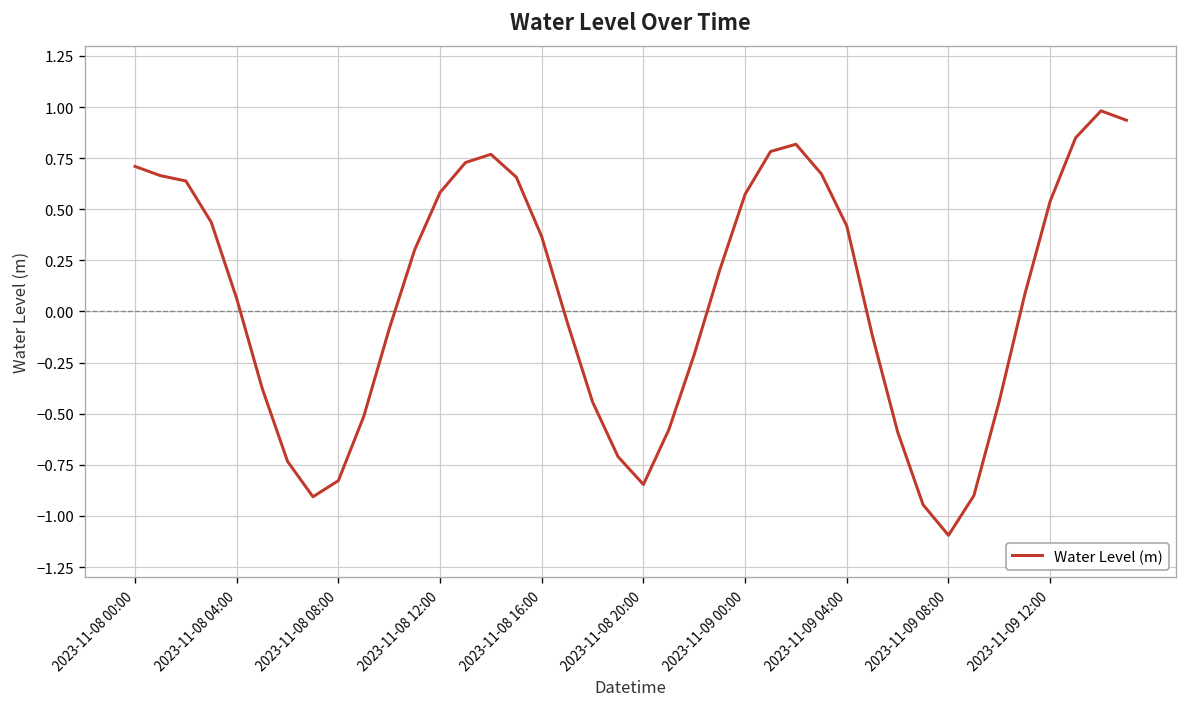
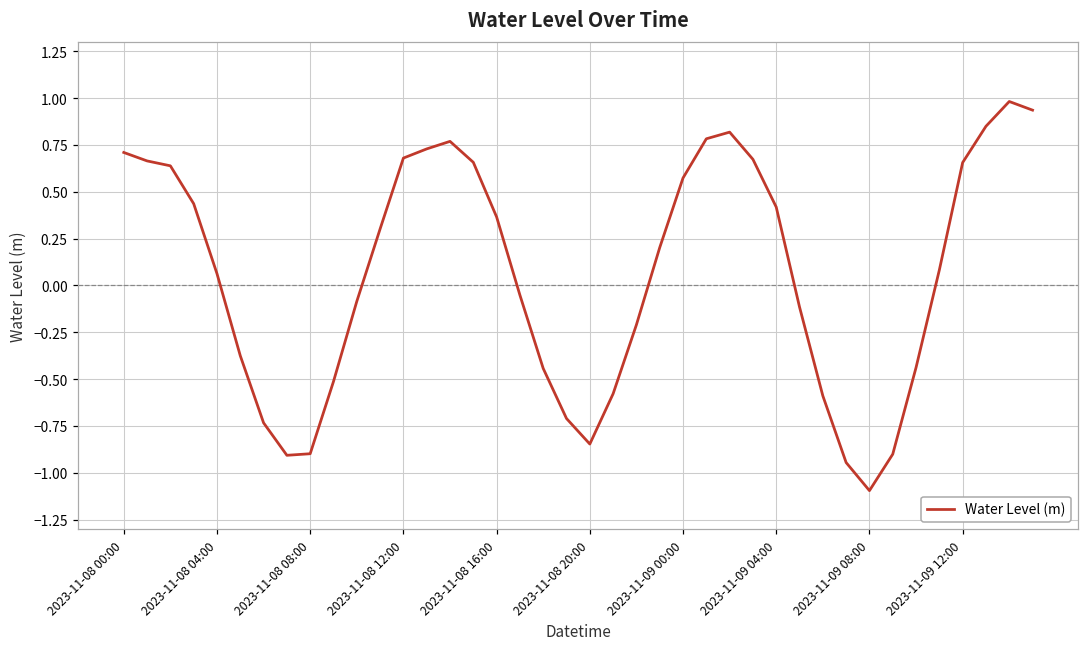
2023-11-08 08:00: -0.83 -> -0.90
2023-11-08 12:00: 0.58 -> 0.68
2023-11-09 12:00: 0.54 -> 0.66
